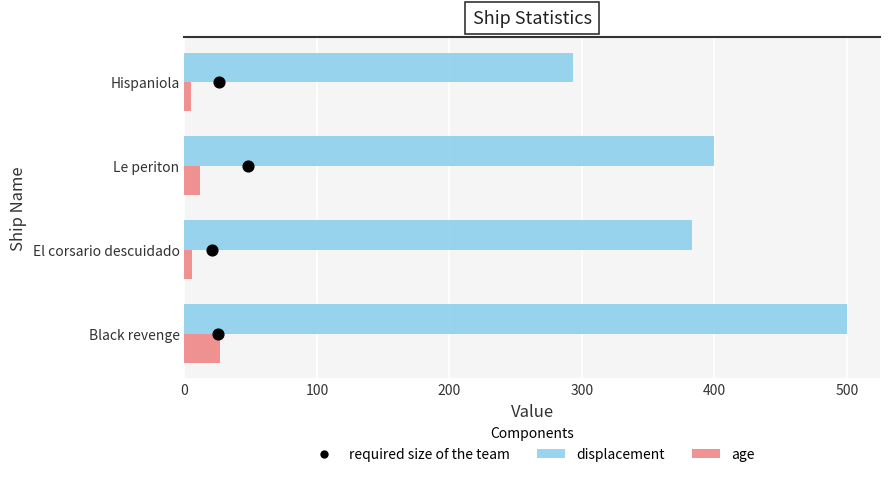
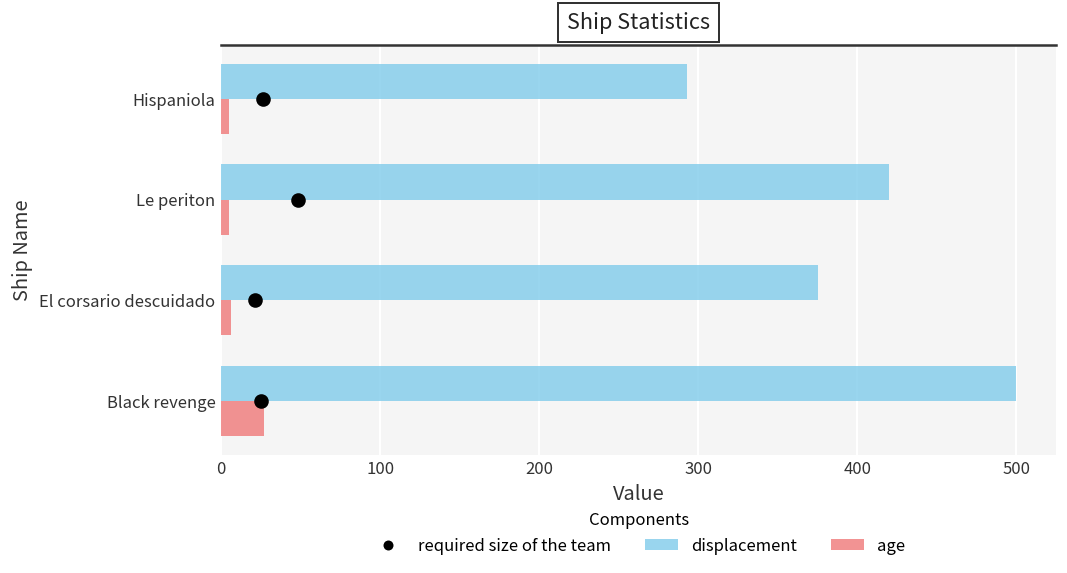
displacement, Le periton: 400 -> 420
age, Le periton: 12 -> 5
displacement, El corsario descuidado: 383 -> 375
